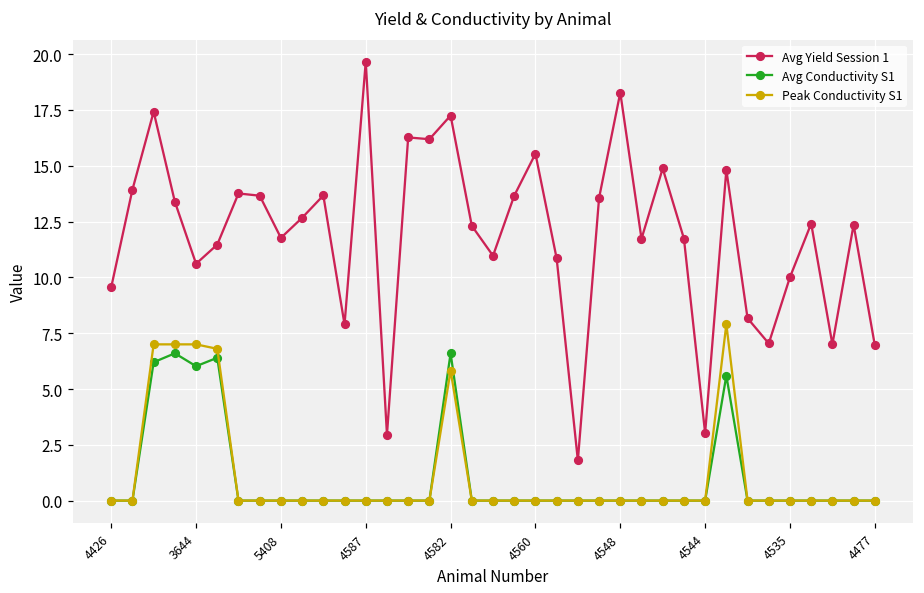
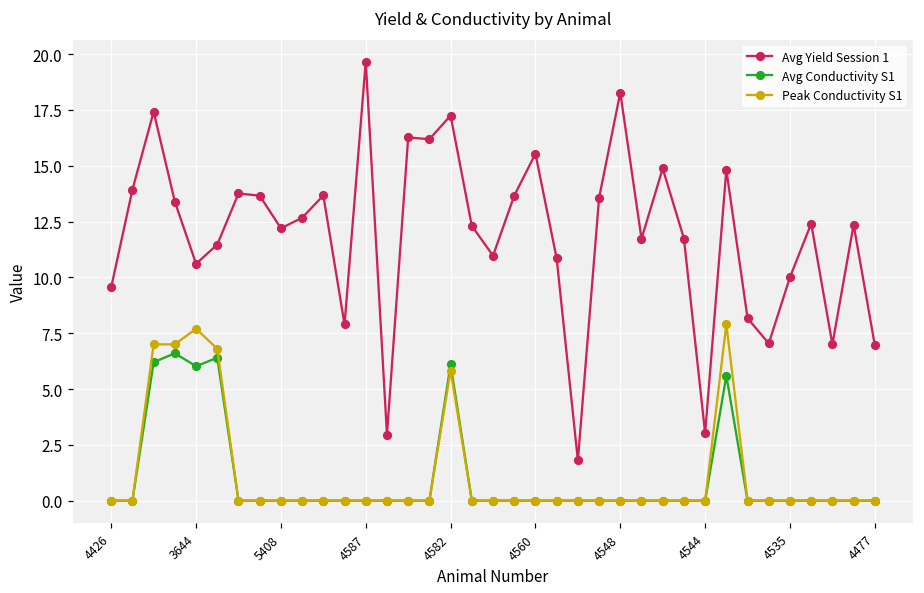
Peak Conductivity S1, 3644: 7.0 -> 7.7
Avg Yield Session 1, 5408: 11.8 -> 12.2
Avg Conductivity S1, 4582: 6.6 -> 6.1
